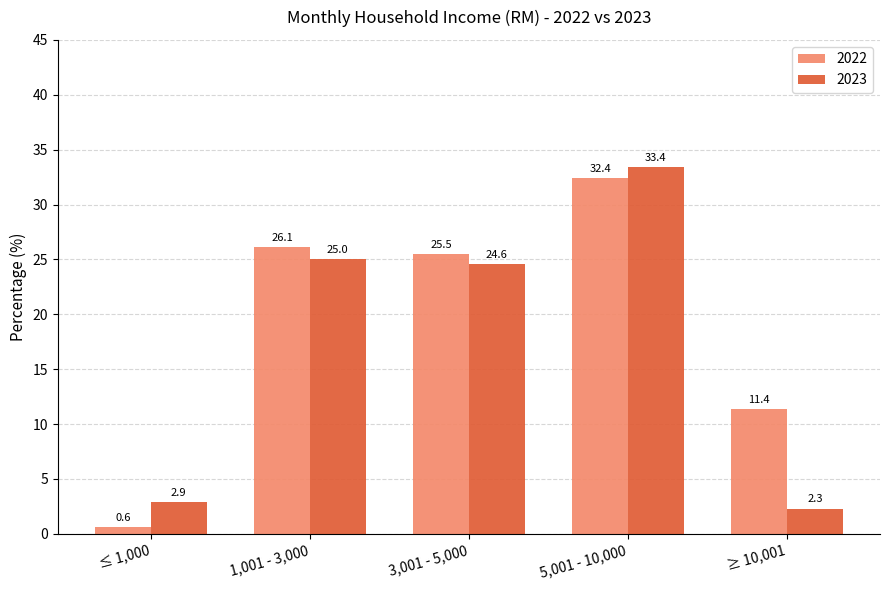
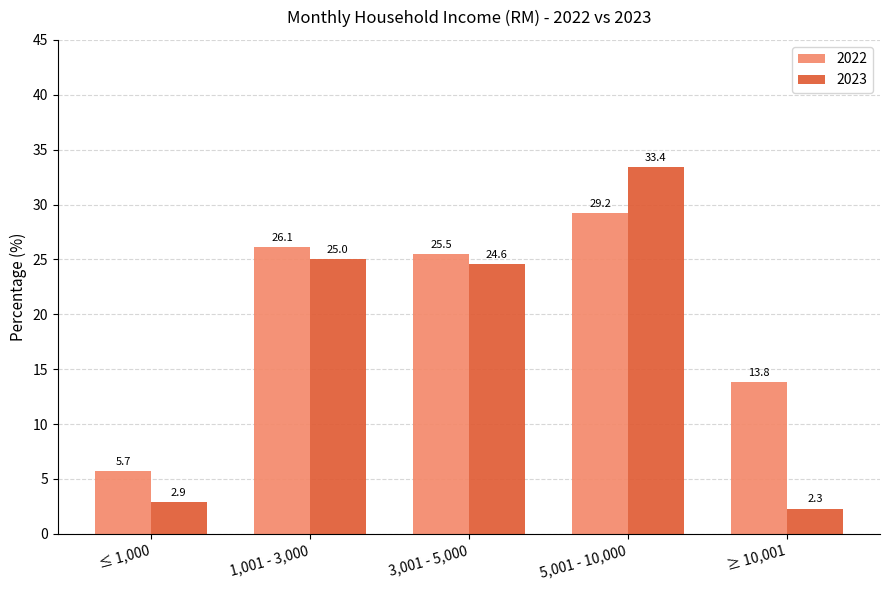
2022, ≤ 1,000: 0.6 -> 5.7
2022, 5,001 - 10,000: 32.4 -> 29.2
2022, ≥ 10,001: 11.4 -> 13.8
